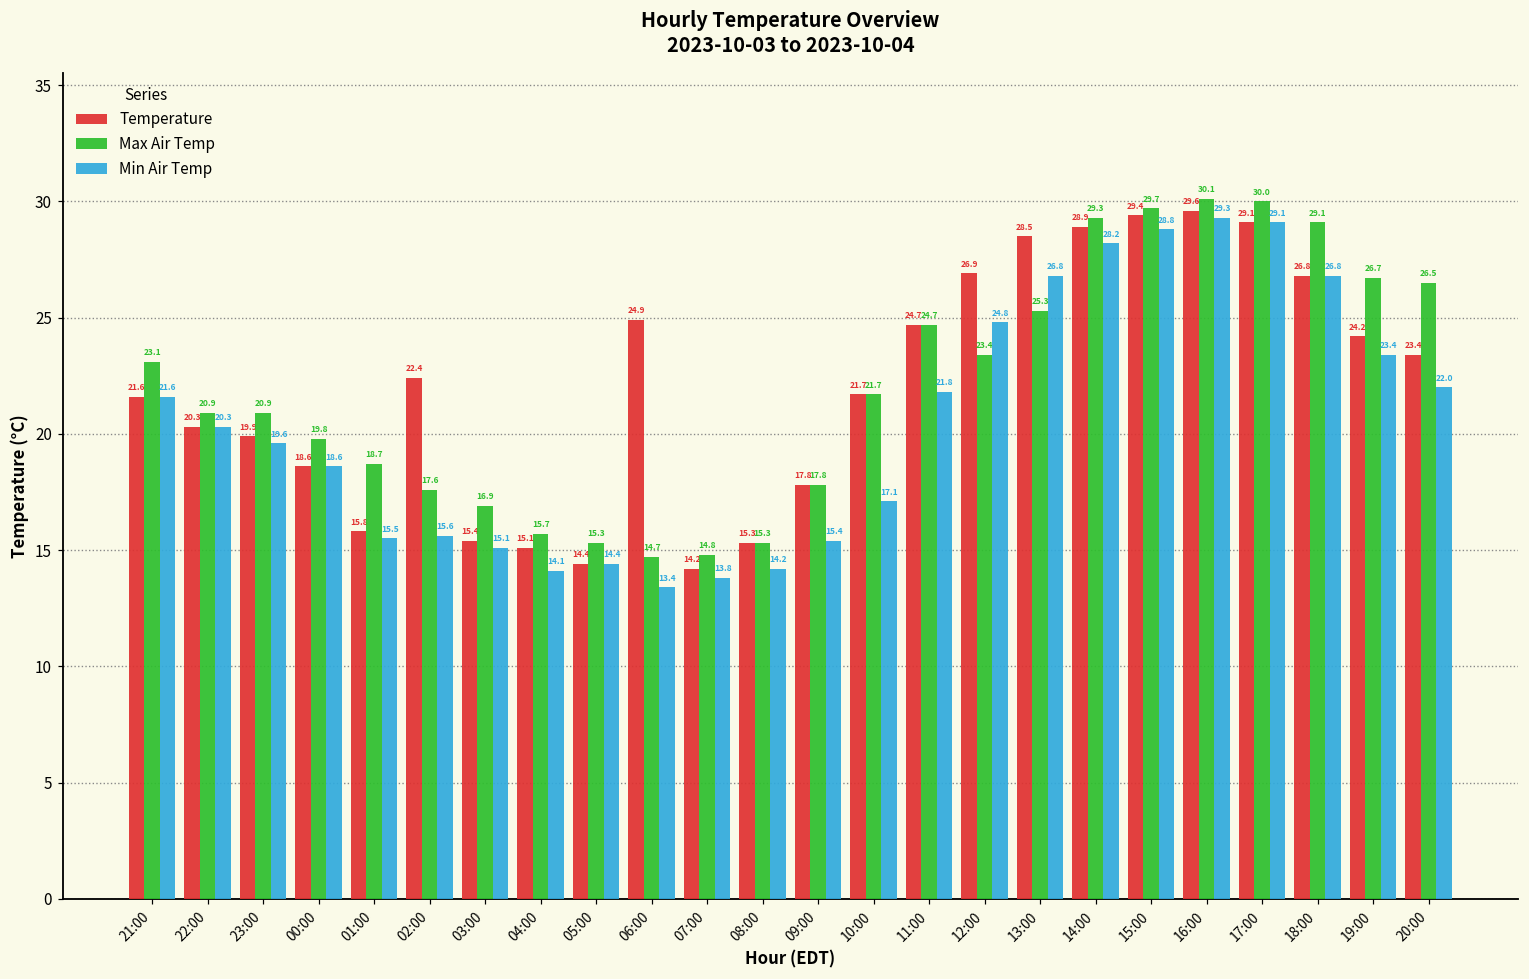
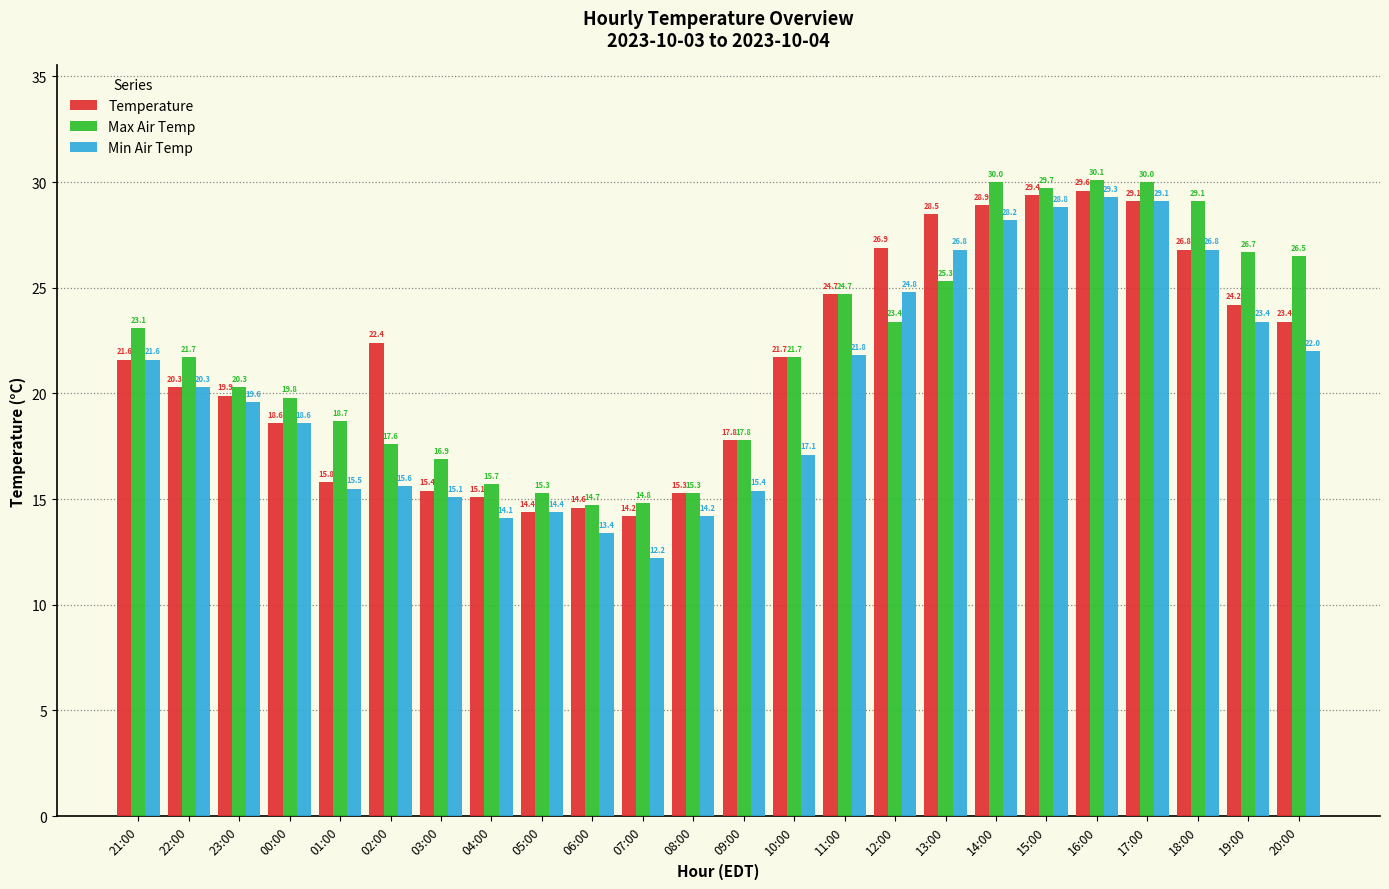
Max Air Temp, 22:00: 20.9 -> 21.7
Max Air Temp, 23:00: 20.9 -> 20.3
Temperature, 06:00: 24.9 -> 14.6
Min Air Temp, 07:00: 13.8 -> 12.2
Max Air Temp, 14:00: 29.3 -> 30.0
